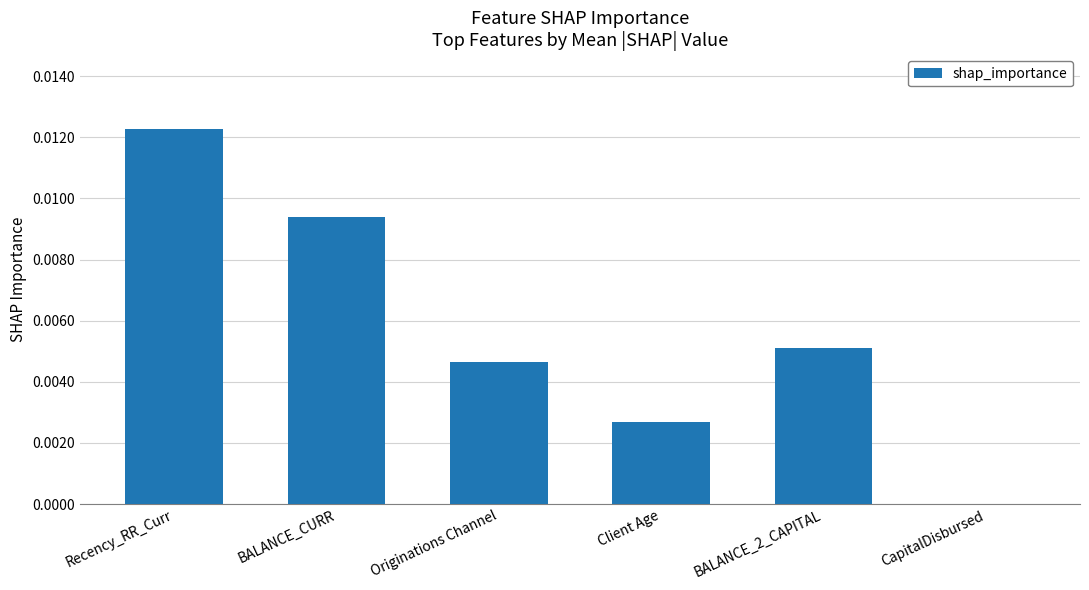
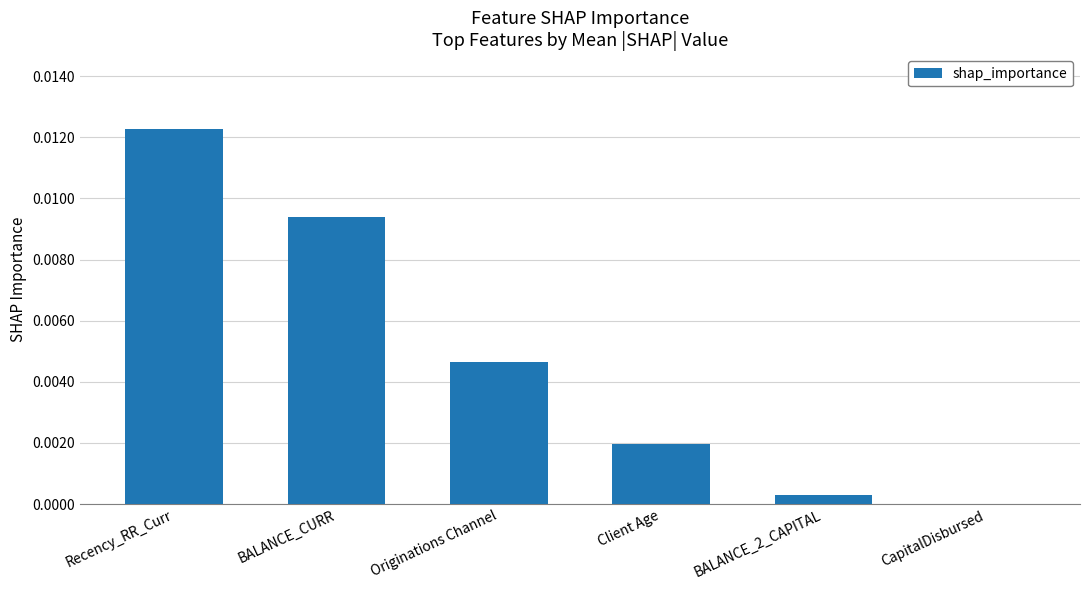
Client Age: 0.0027 -> 0.0020
BALANCE_2_CAPITAL: 0.0051 -> 0.0003
